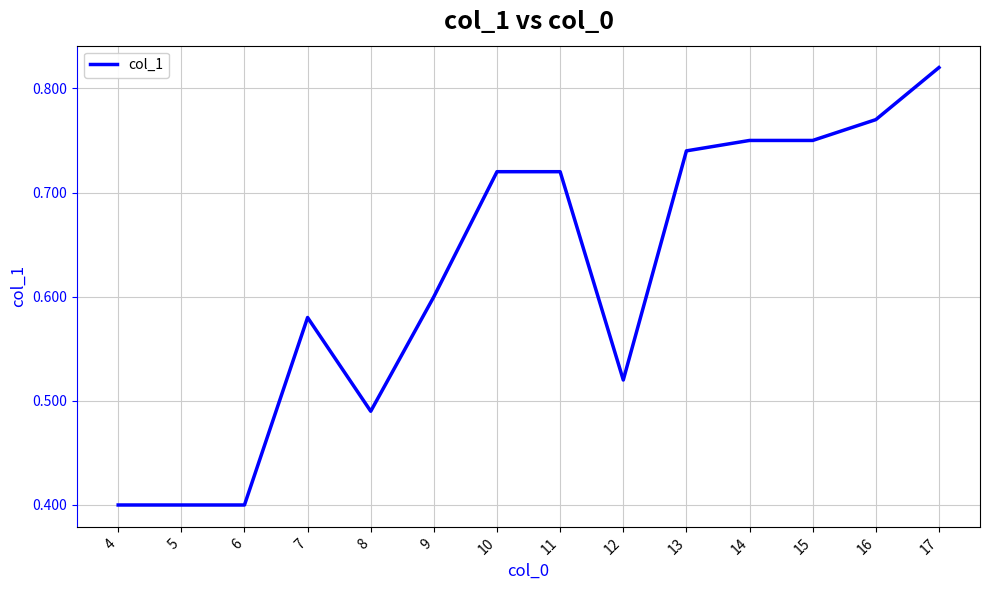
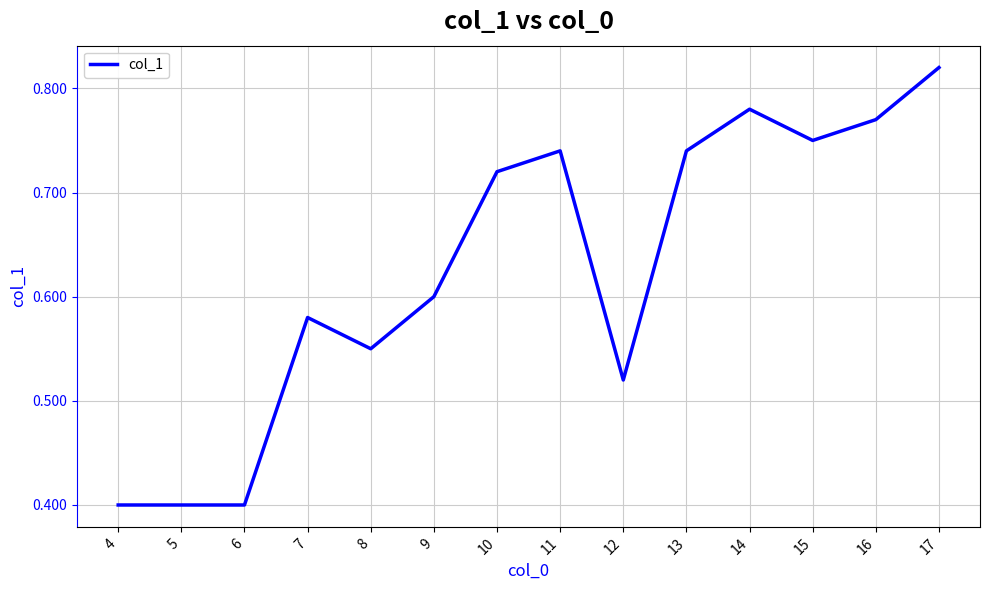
8: 0.49 -> 0.55
11: 0.72 -> 0.74
14: 0.75 -> 0.78
